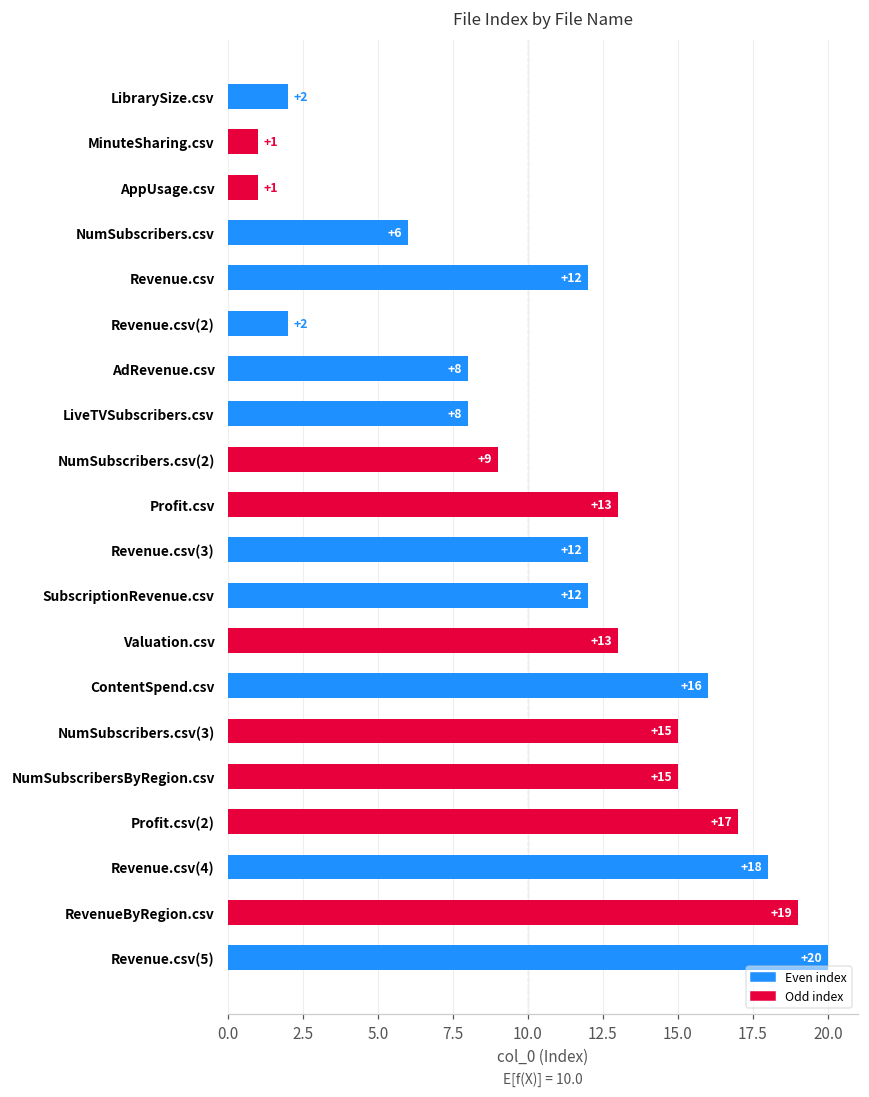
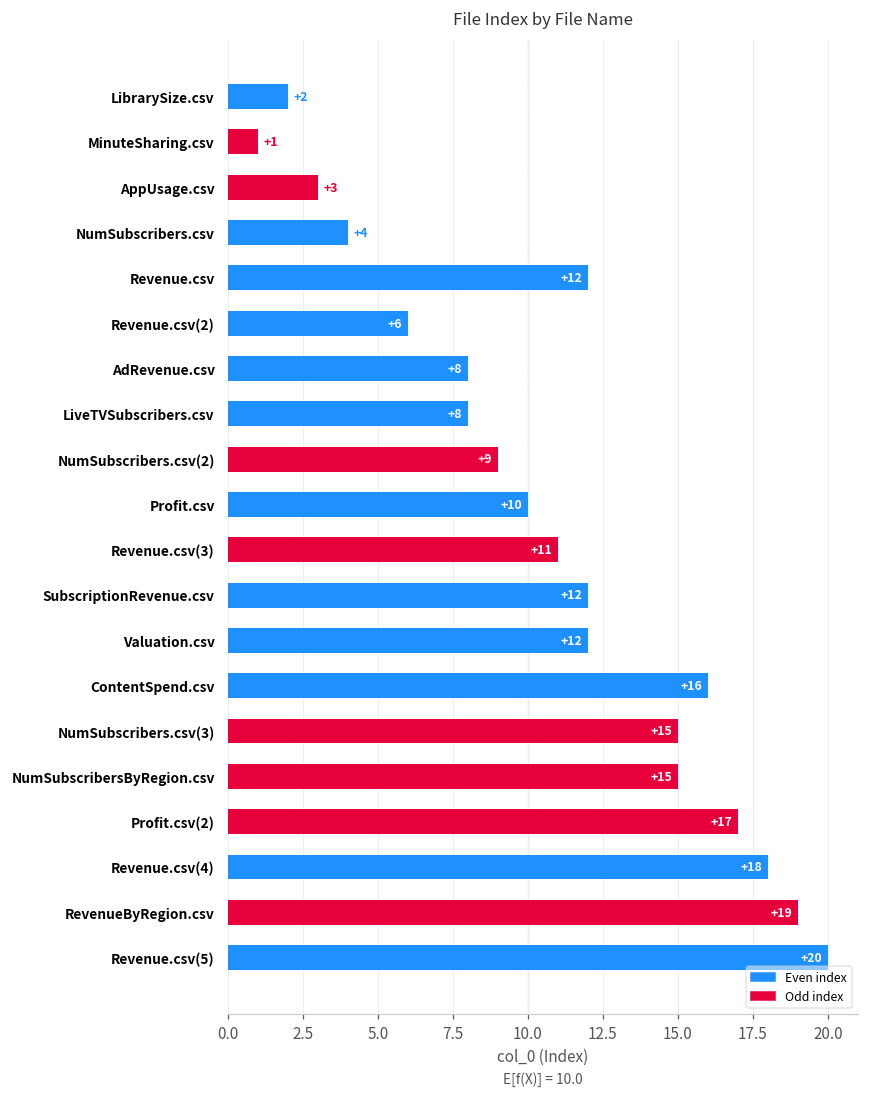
AppUsage.csv: +1 -> +3
NumSubscribers.csv: +6 -> +4
Revenue.csv(2): +2 -> +6
Profit.csv: +13 -> +10
Revenue.csv(3): +12 -> +11
Valuation.csv: +13 -> +12
